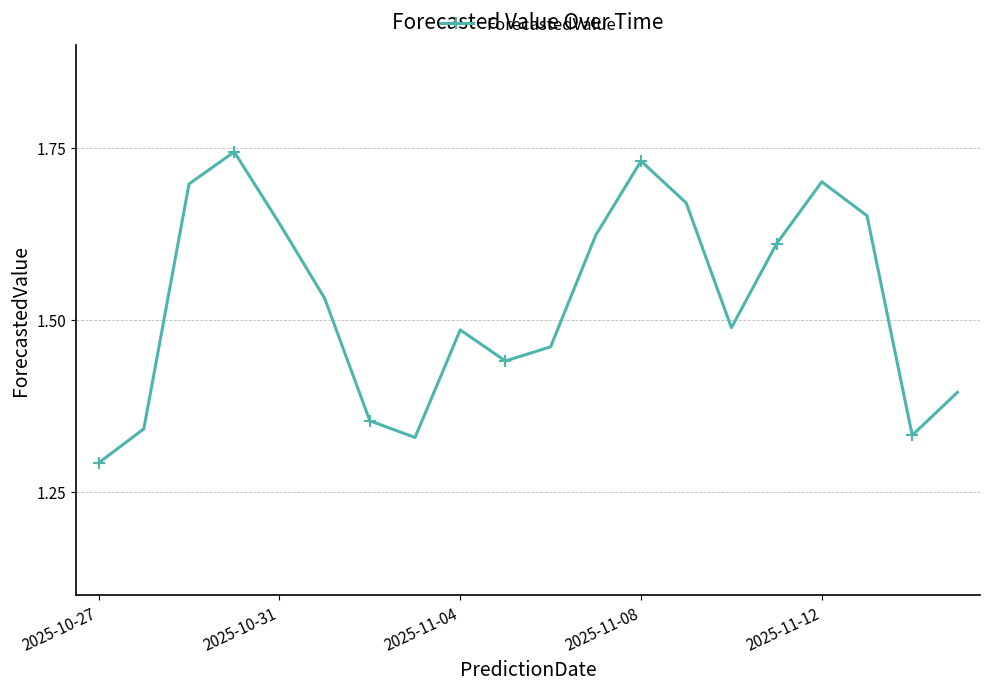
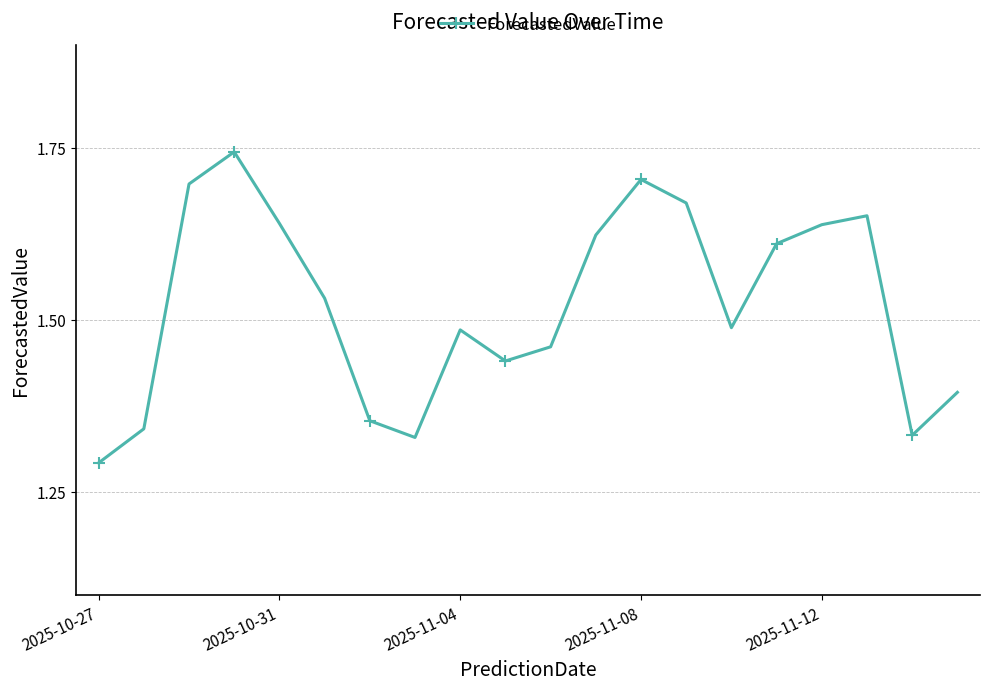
2025-11-08: 1.73 -> 1.70
2025-11-12: 1.70 -> 1.64
